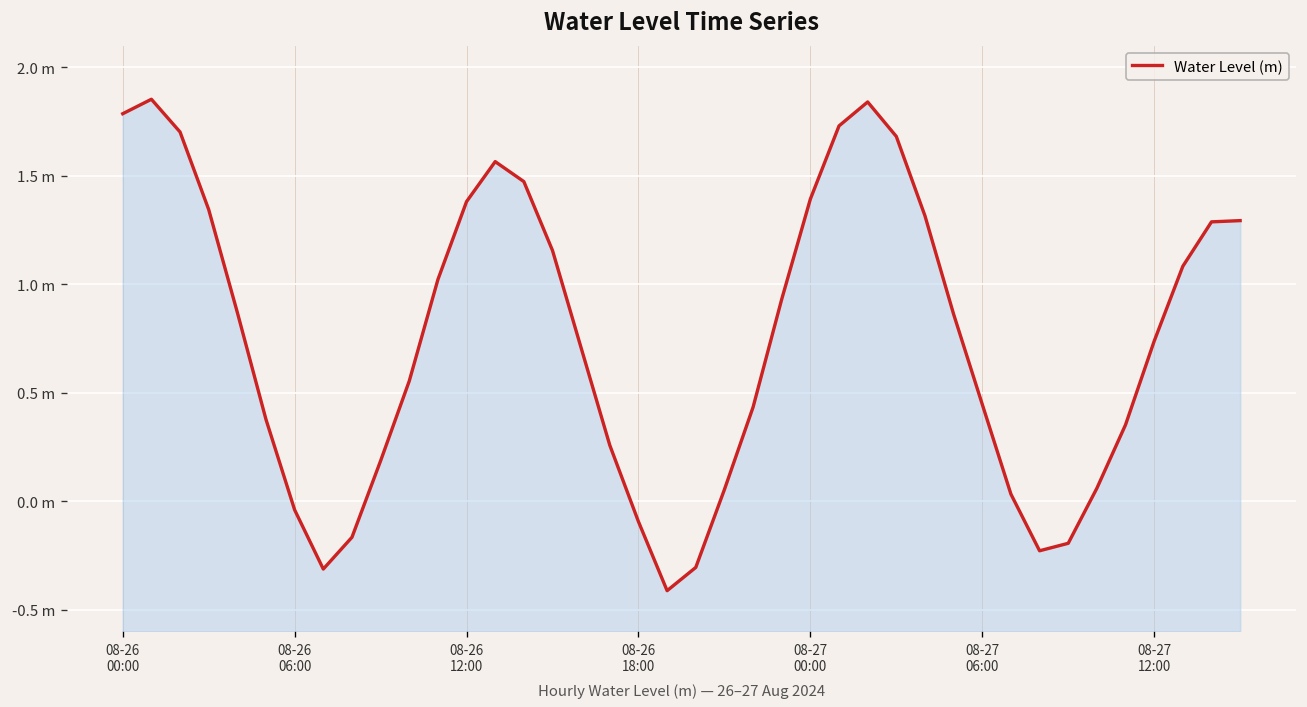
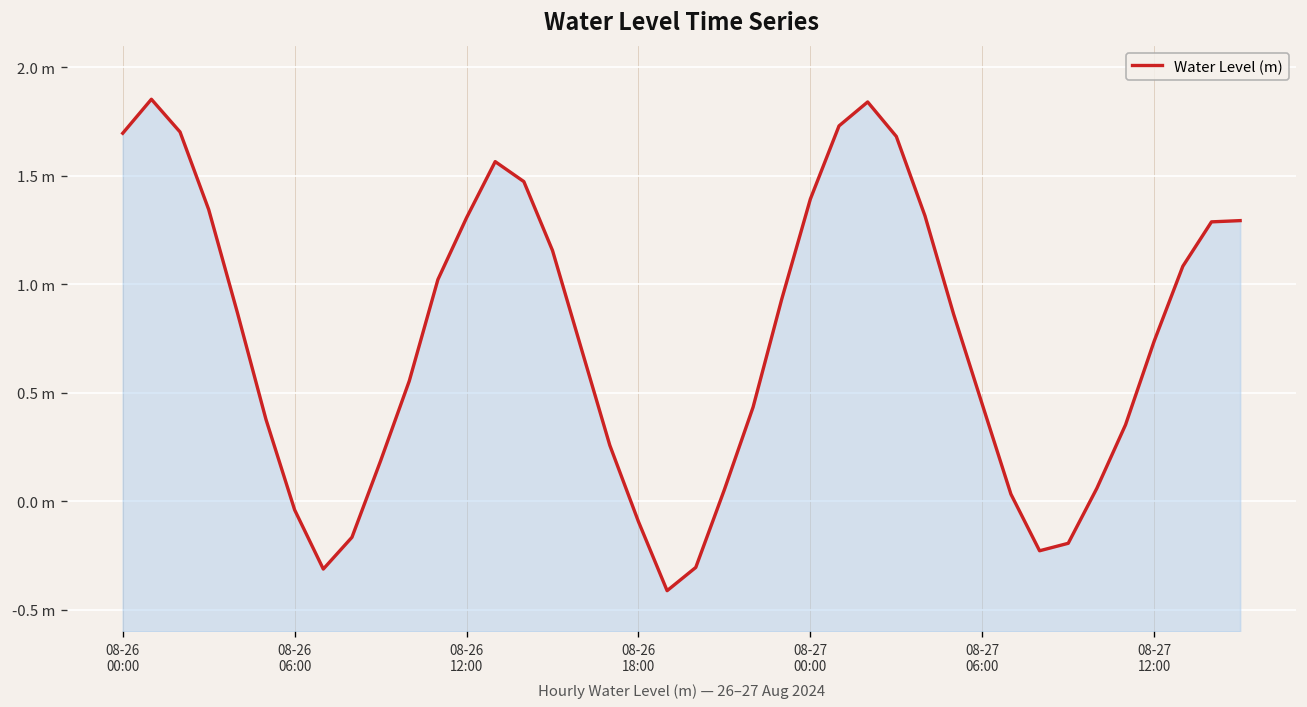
08-26 00:00: 1.79 m -> 1.70 m
08-26 12:00: 1.38 m -> 1.31 m
